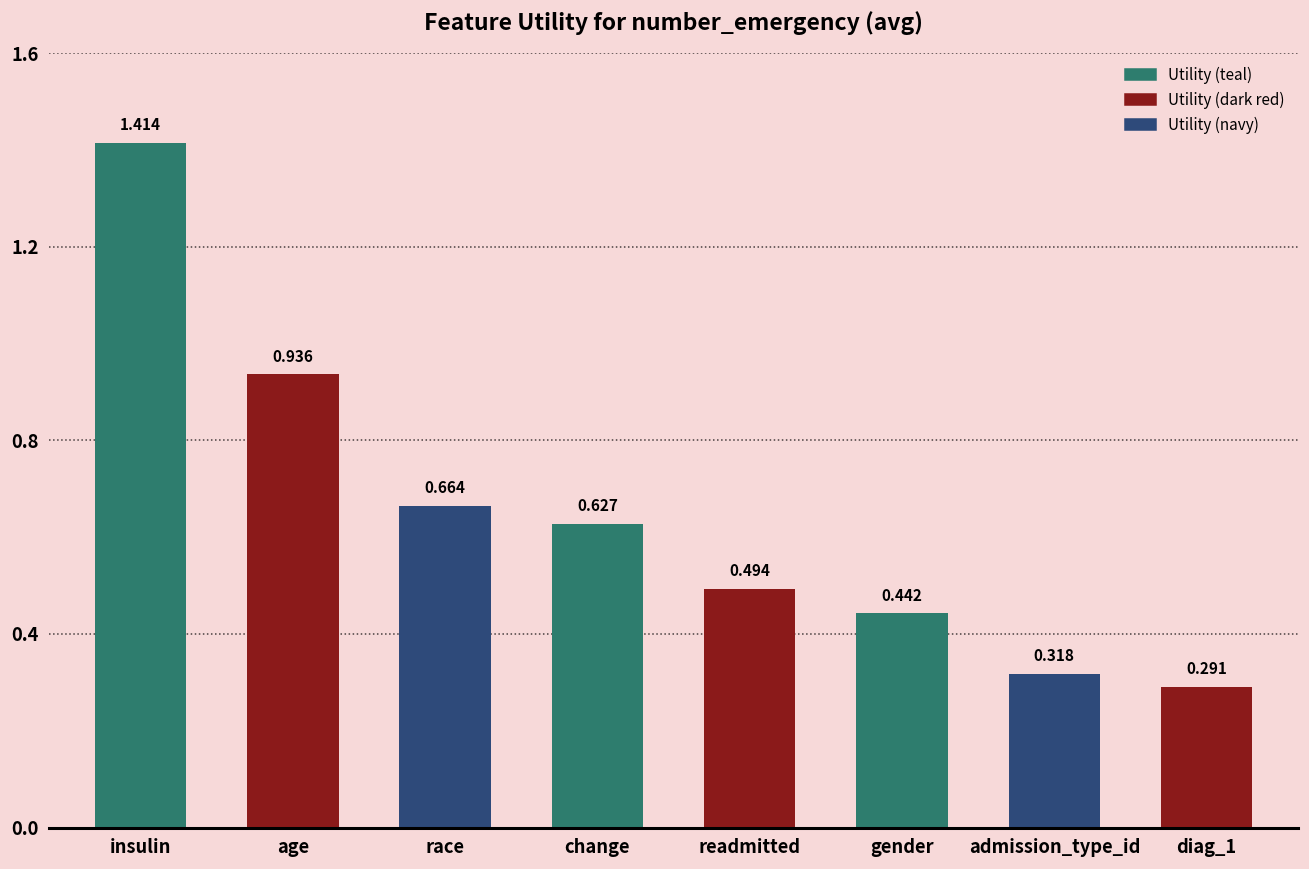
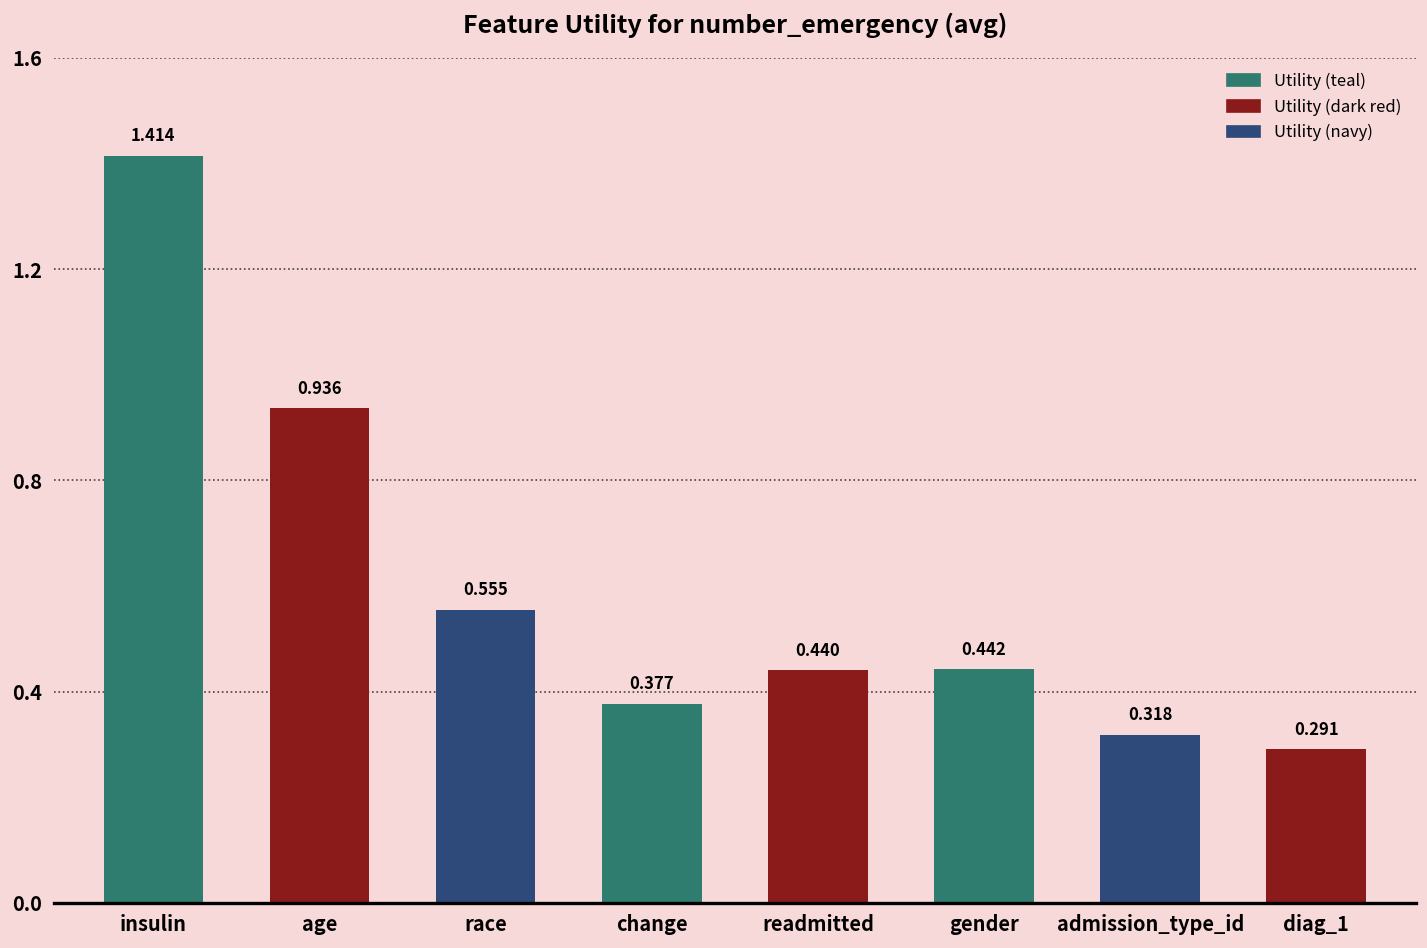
race: 0.664 -> 0.555
change: 0.627 -> 0.377
readmitted: 0.494 -> 0.440
